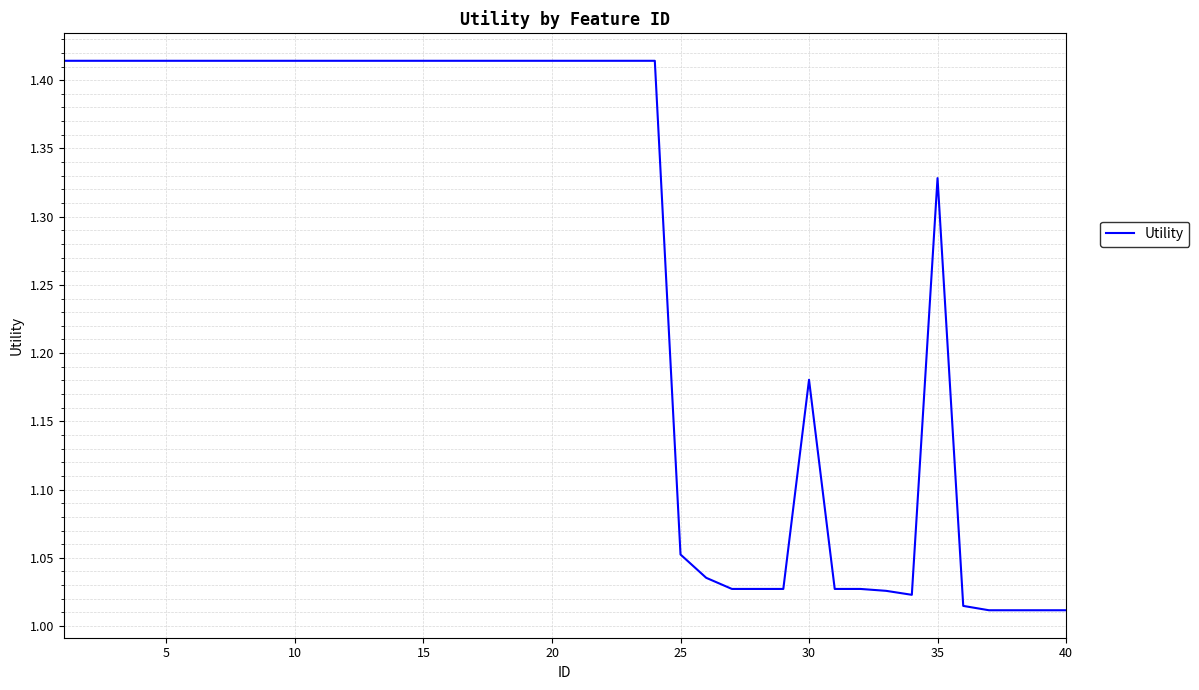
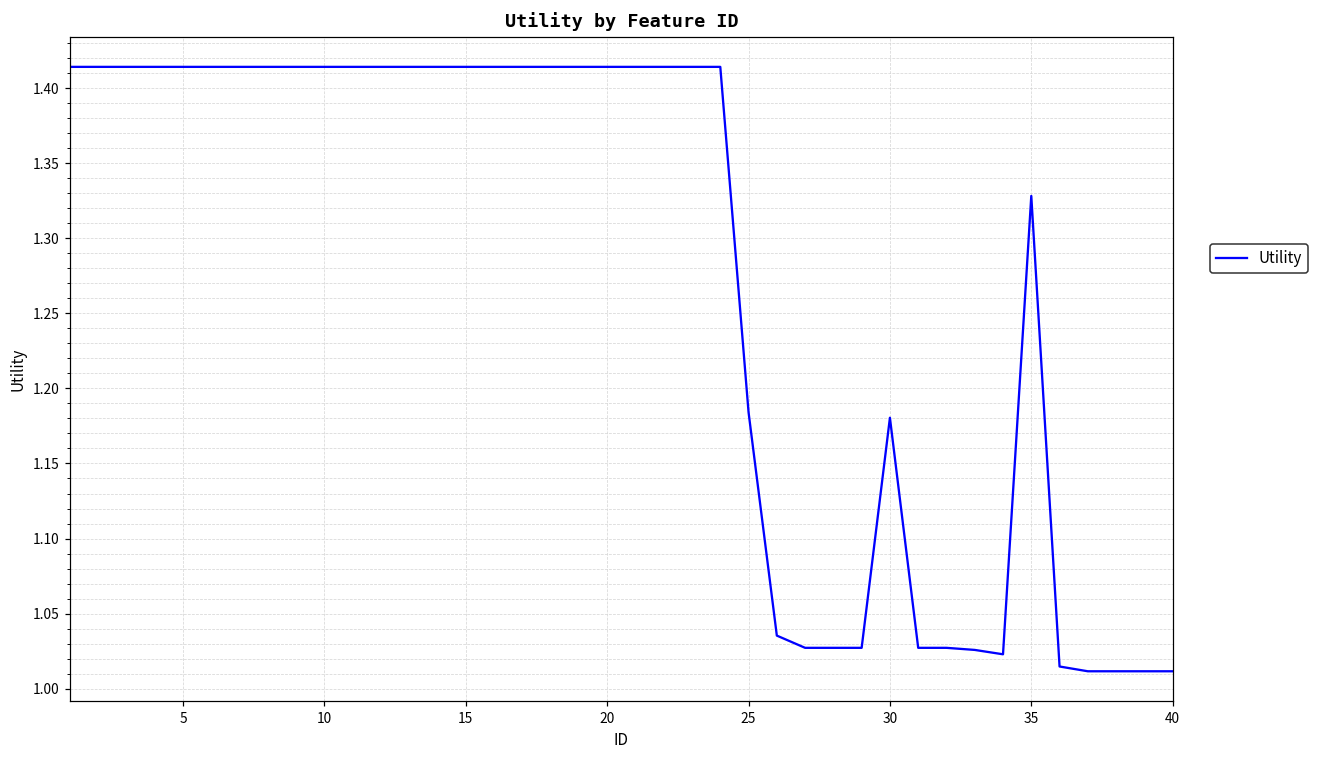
25: 1.052 -> 1.184
